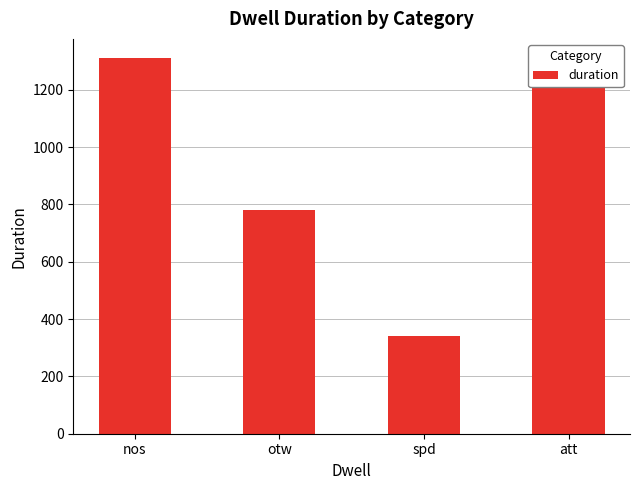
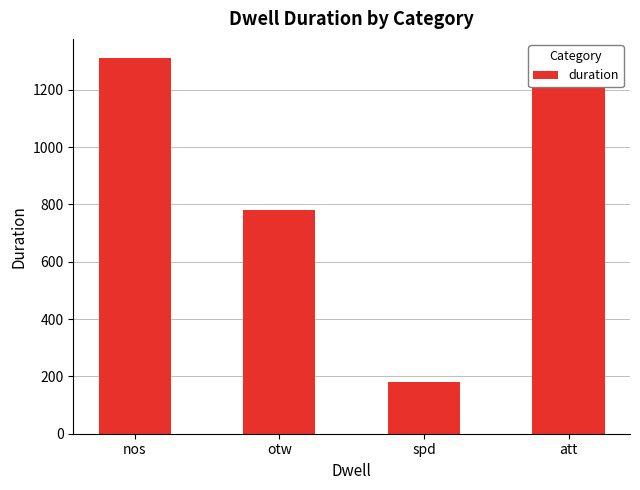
spd: 340 -> 180
